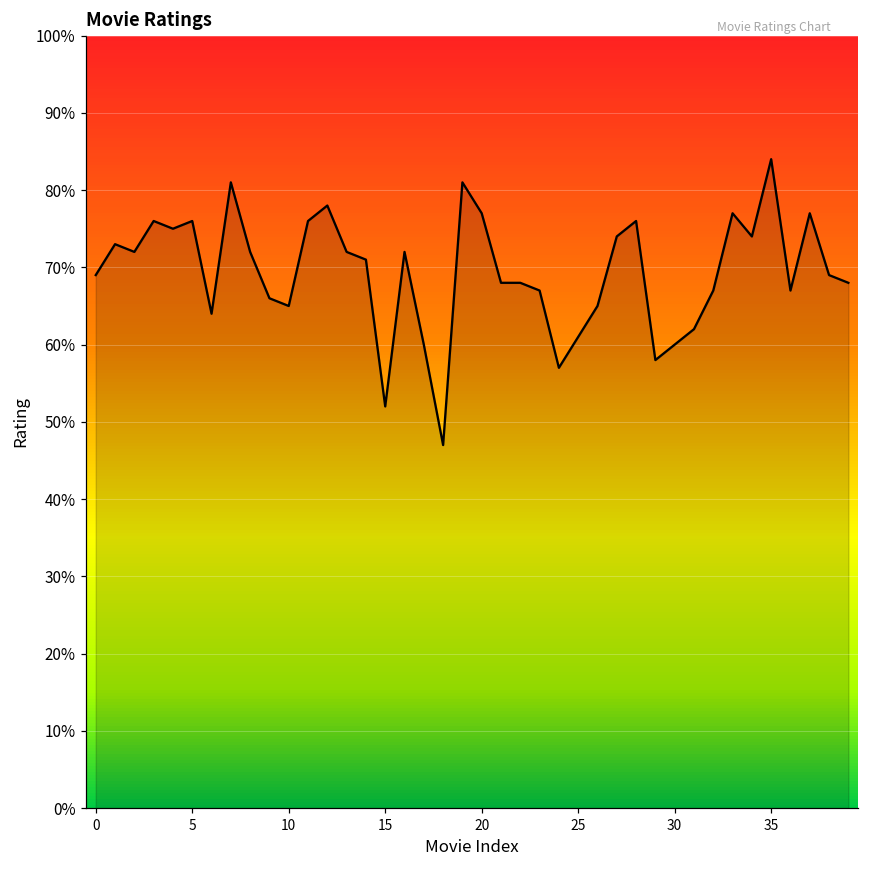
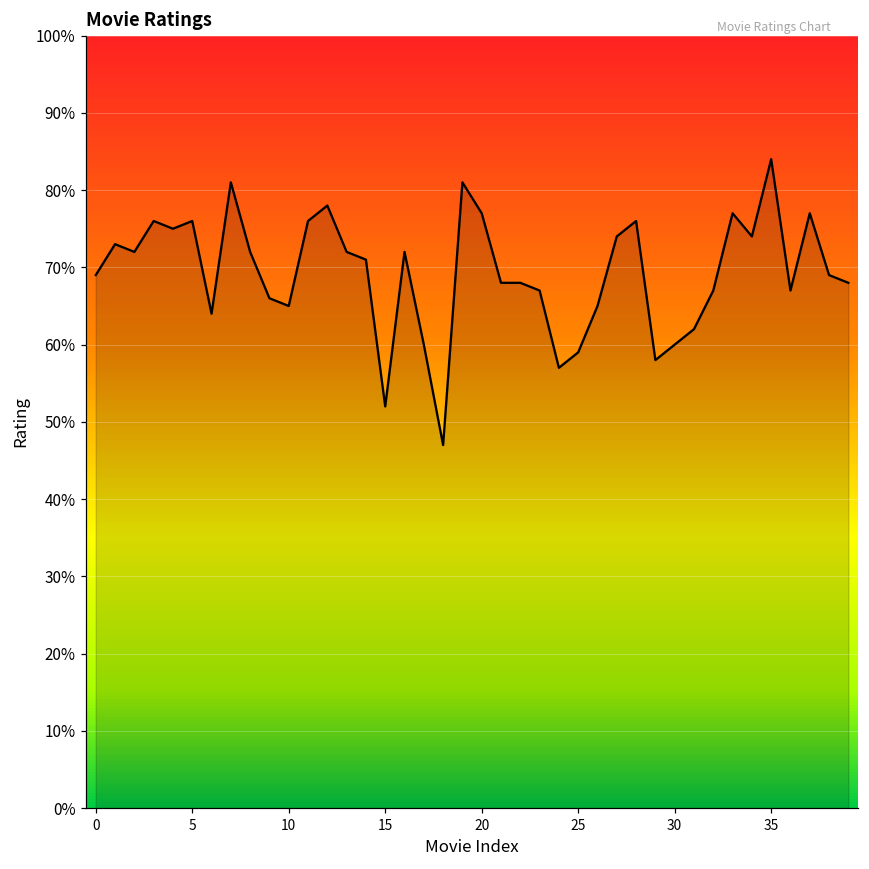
25: 61% -> 59%
